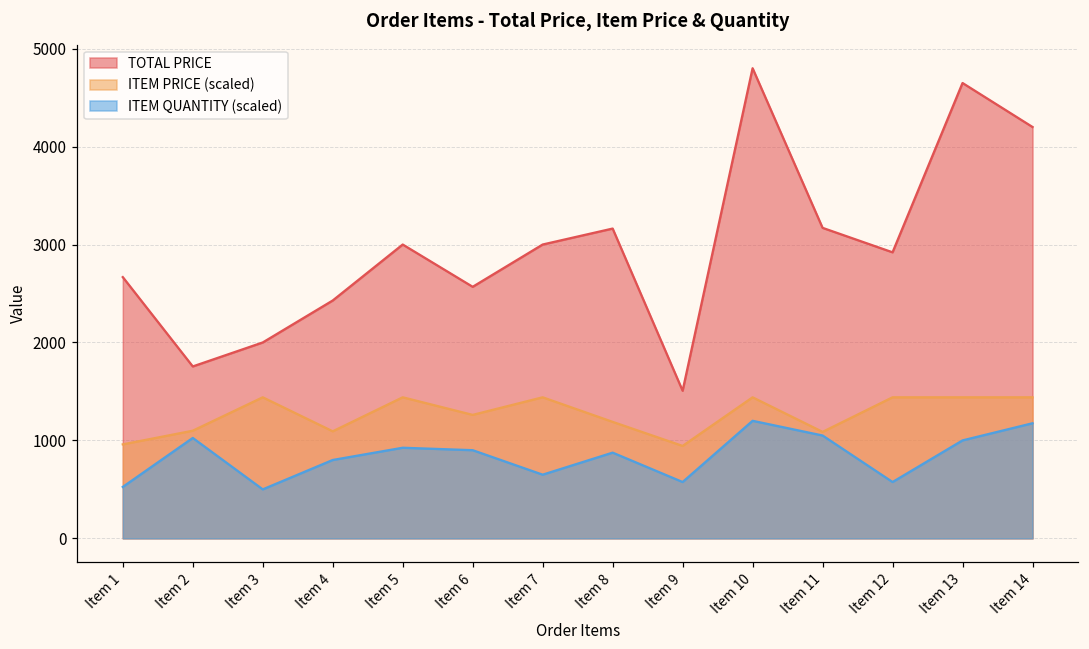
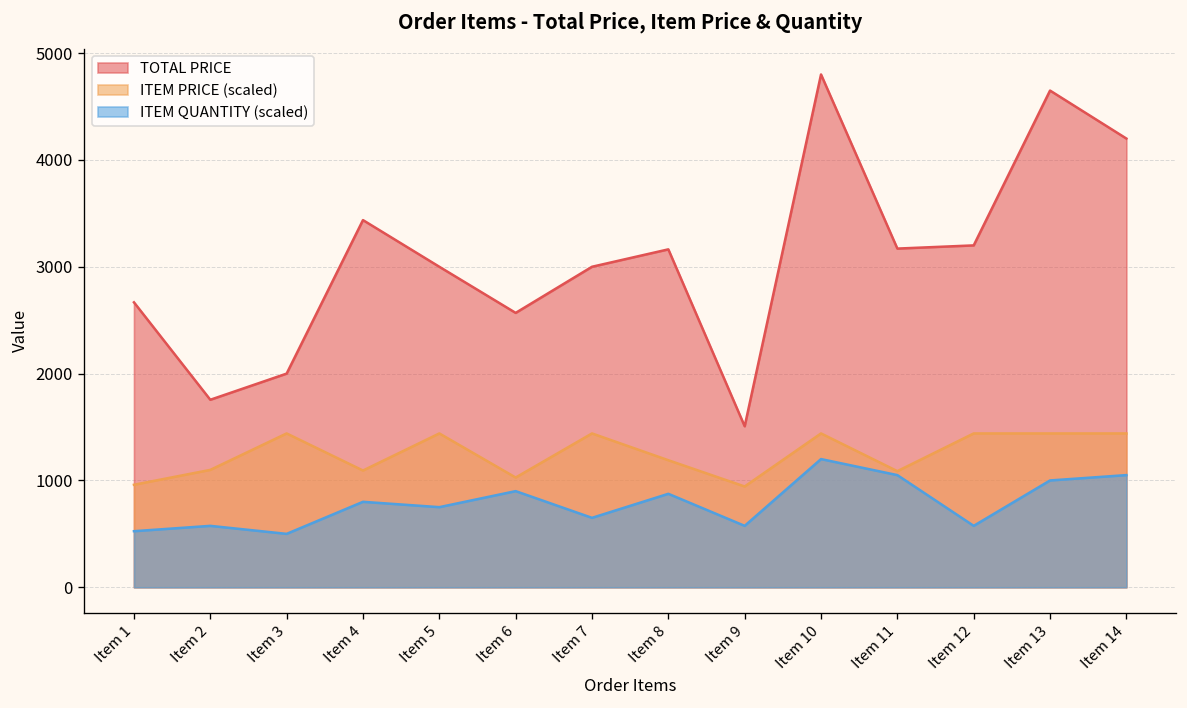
ITEM QUANTITY (scaled), Item 2: 1000 -> 600
TOTAL PRICE, Item 4: 2400 -> 3400
ITEM QUANTITY (scaled), Item 5: 900 -> 800
ITEM PRICE (scaled), Item 6: 1300 -> 1000
TOTAL PRICE, Item 12: 2900 -> 3200
ITEM QUANTITY (scaled), Item 14: 1200 -> 1100
